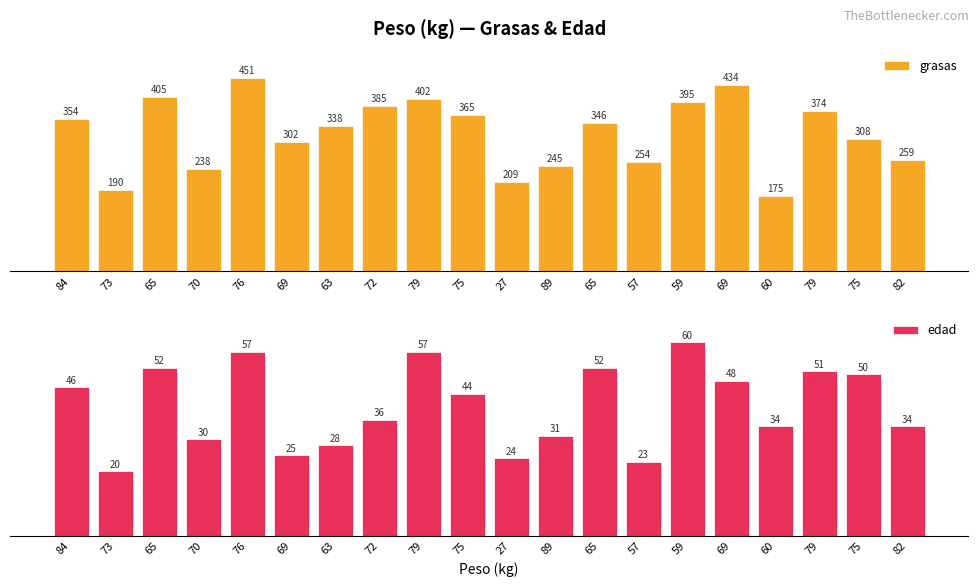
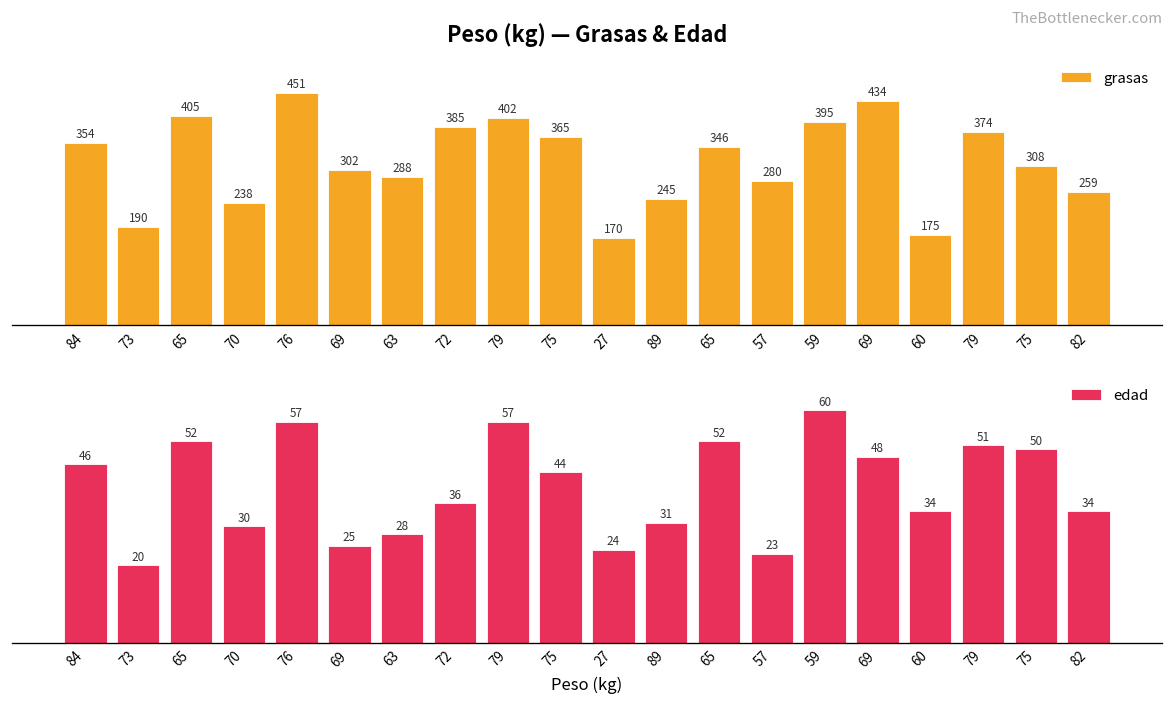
Peso (kg) — Grasas & Edad, 63: 338 -> 288
Peso (kg) — Grasas & Edad, 27: 209 -> 170
Peso (kg) — Grasas & Edad, 57: 254 -> 280
